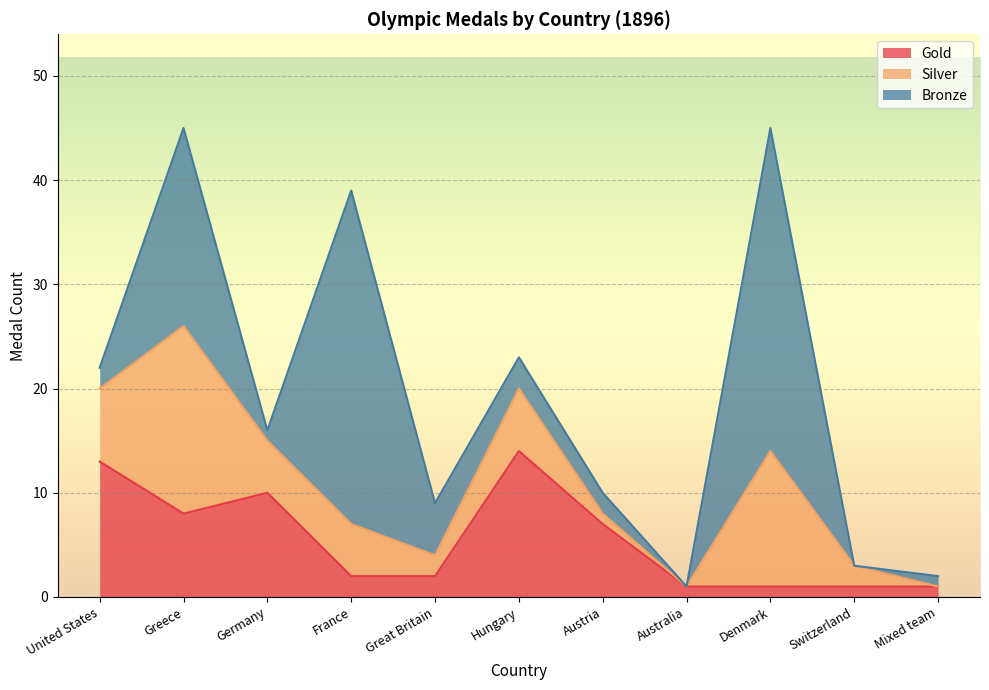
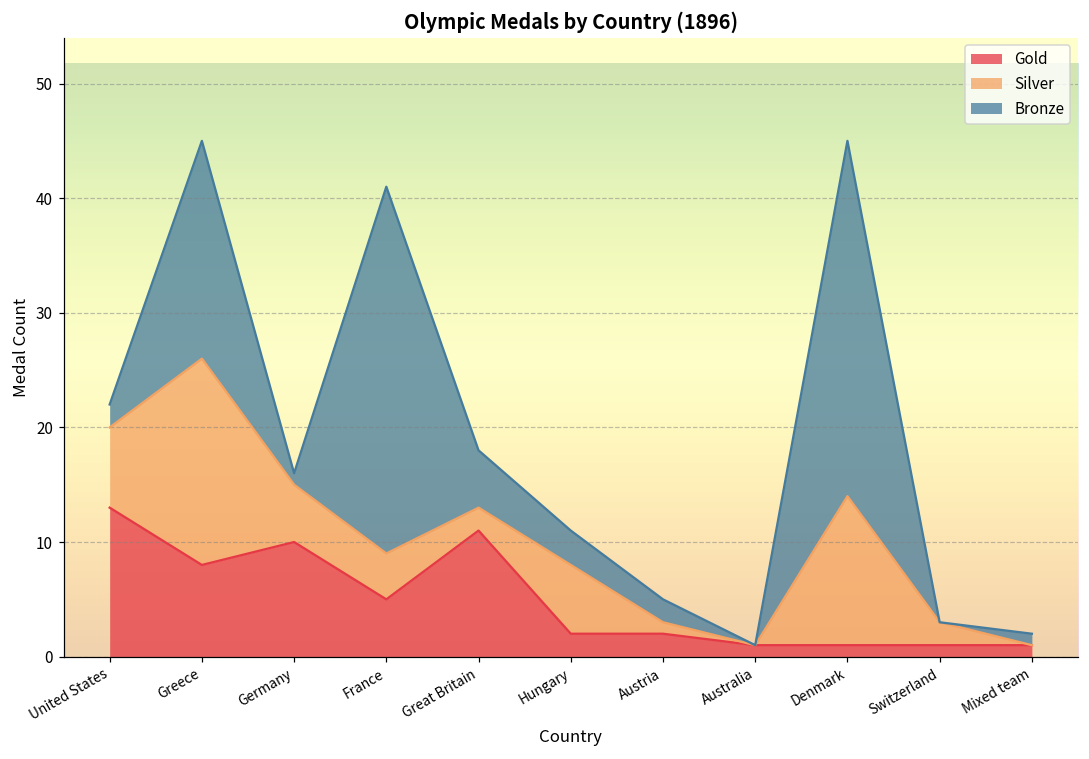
Gold, France: 2 -> 5
Silver, France: 5 -> 4
Gold, Great Britain: 2 -> 11
Gold, Hungary: 14 -> 2
Gold, Austria: 7 -> 2
